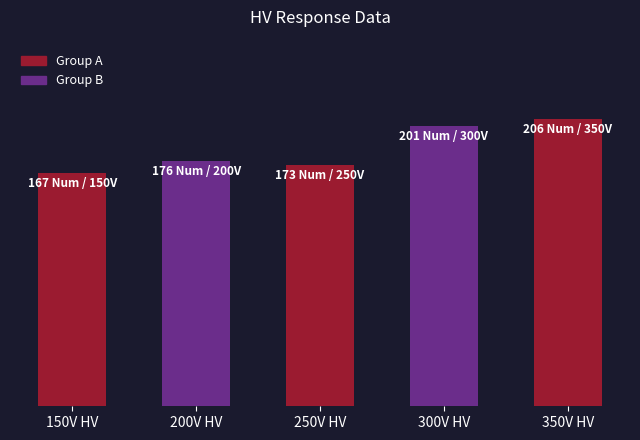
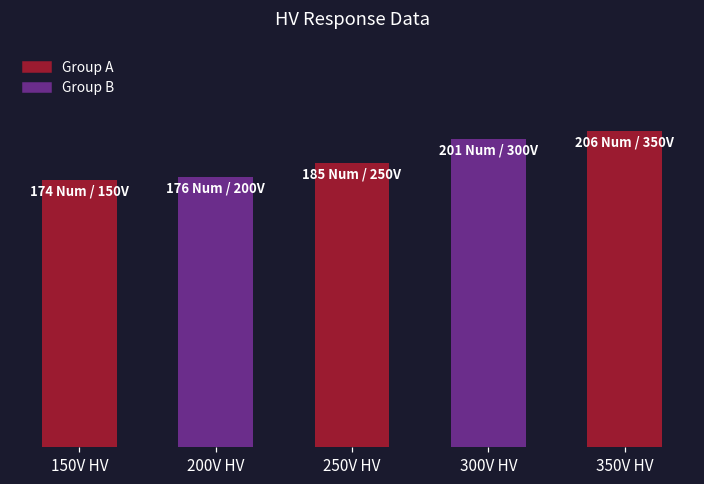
150V HV: 167 -> 174
250V HV: 173 -> 185
